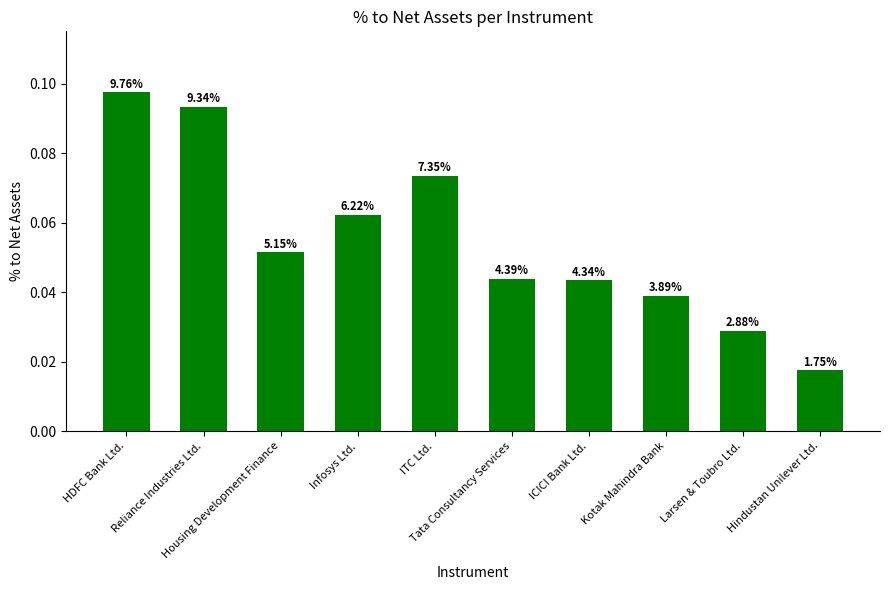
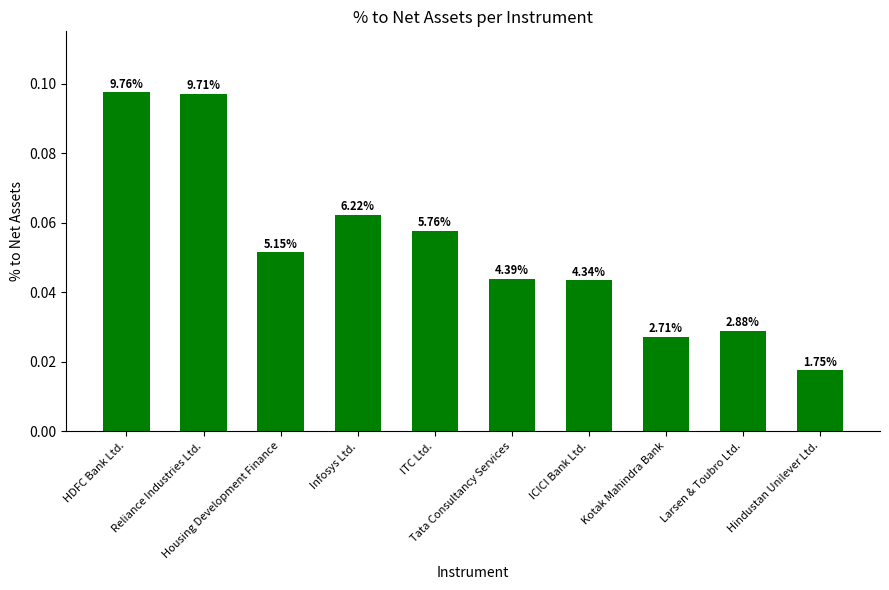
Reliance Industries Ltd.: 9.34% -> 9.71%
ITC Ltd.: 7.35% -> 5.76%
Kotak Mahindra Bank: 3.89% -> 2.71%
